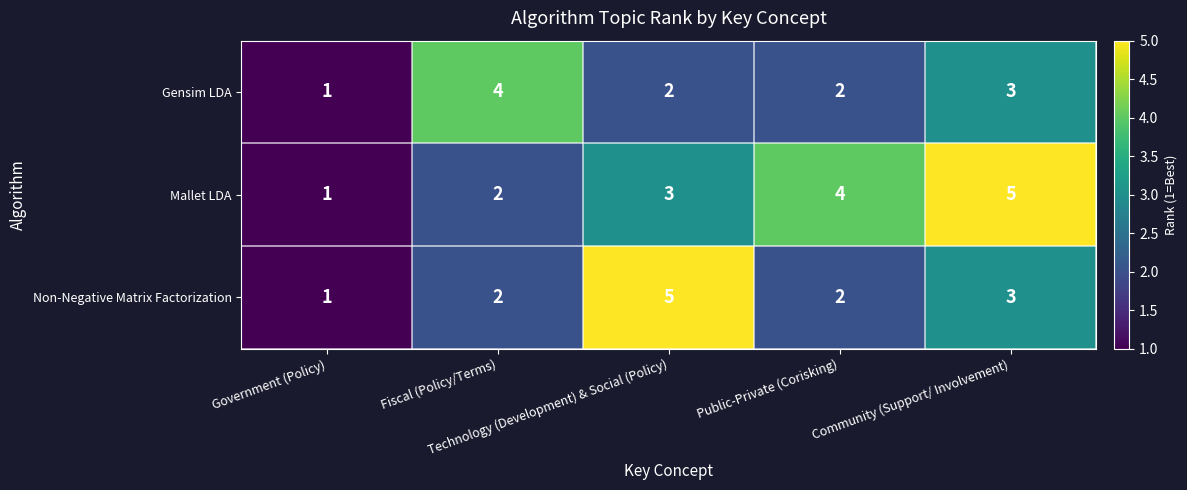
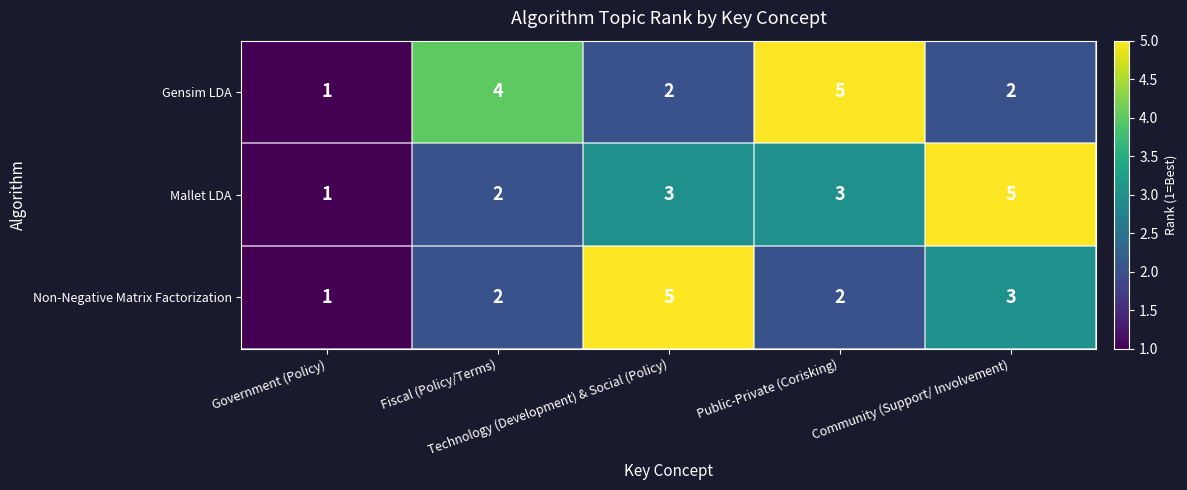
Gensim LDA, Public-Private (Corisking): 2 -> 5
Gensim LDA, Community (Support/ Involvement): 3 -> 2
Mallet LDA, Public-Private (Corisking): 4 -> 3
